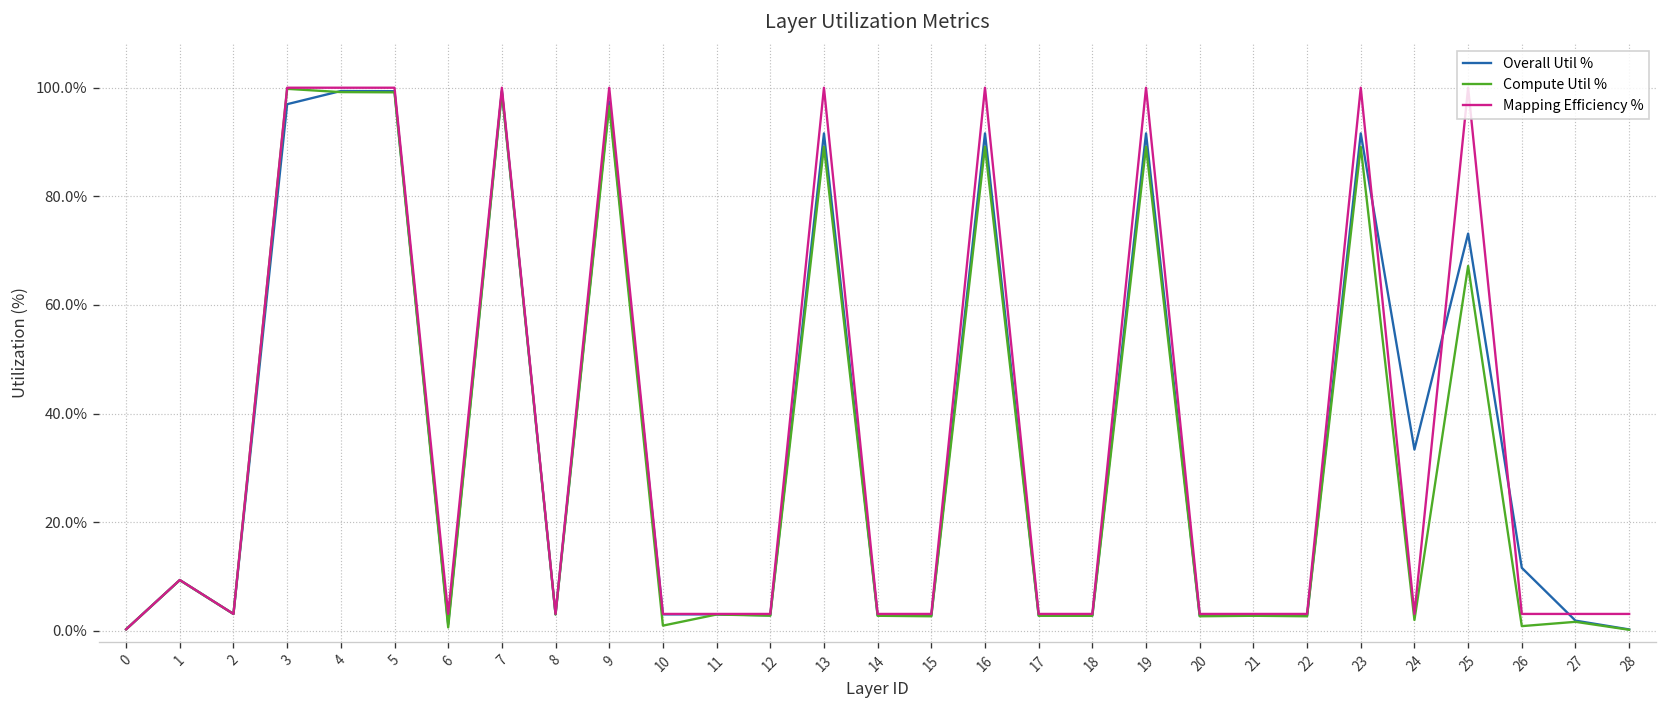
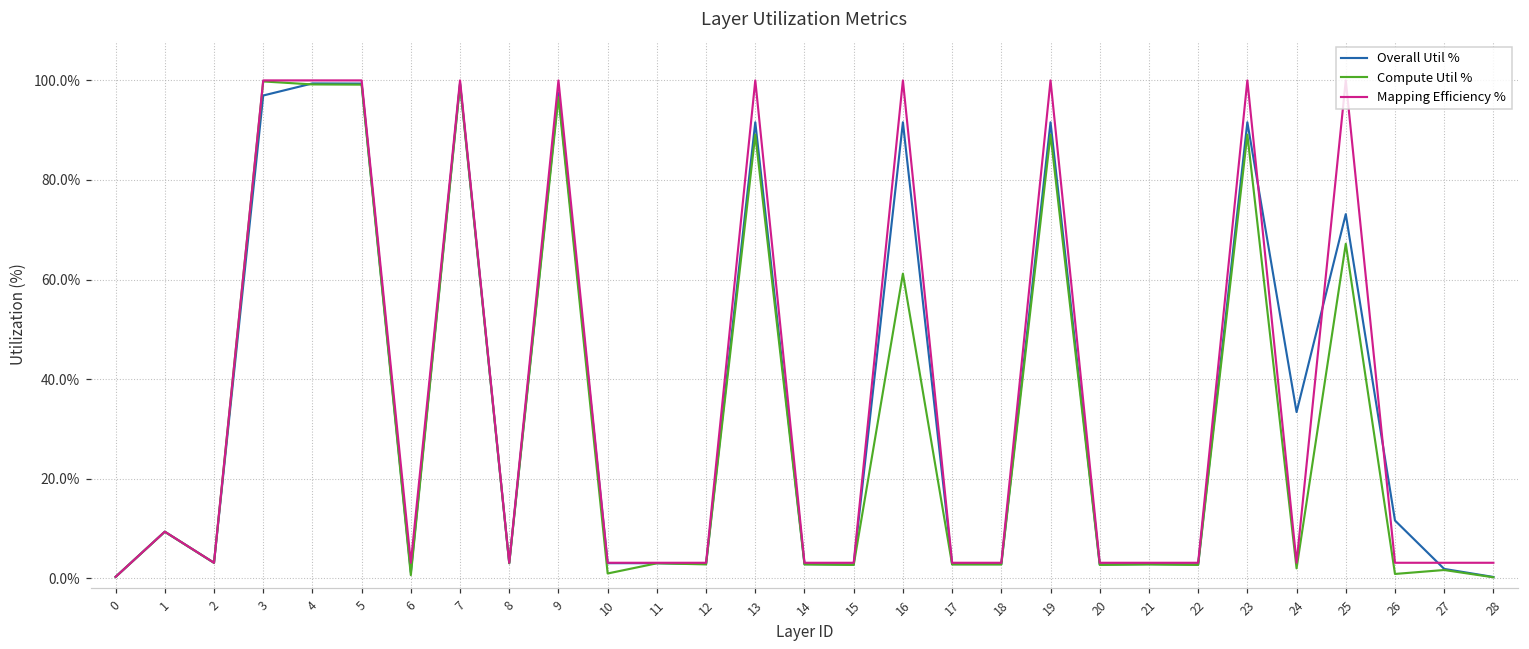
Compute Util %, 16: 89% -> 61%
